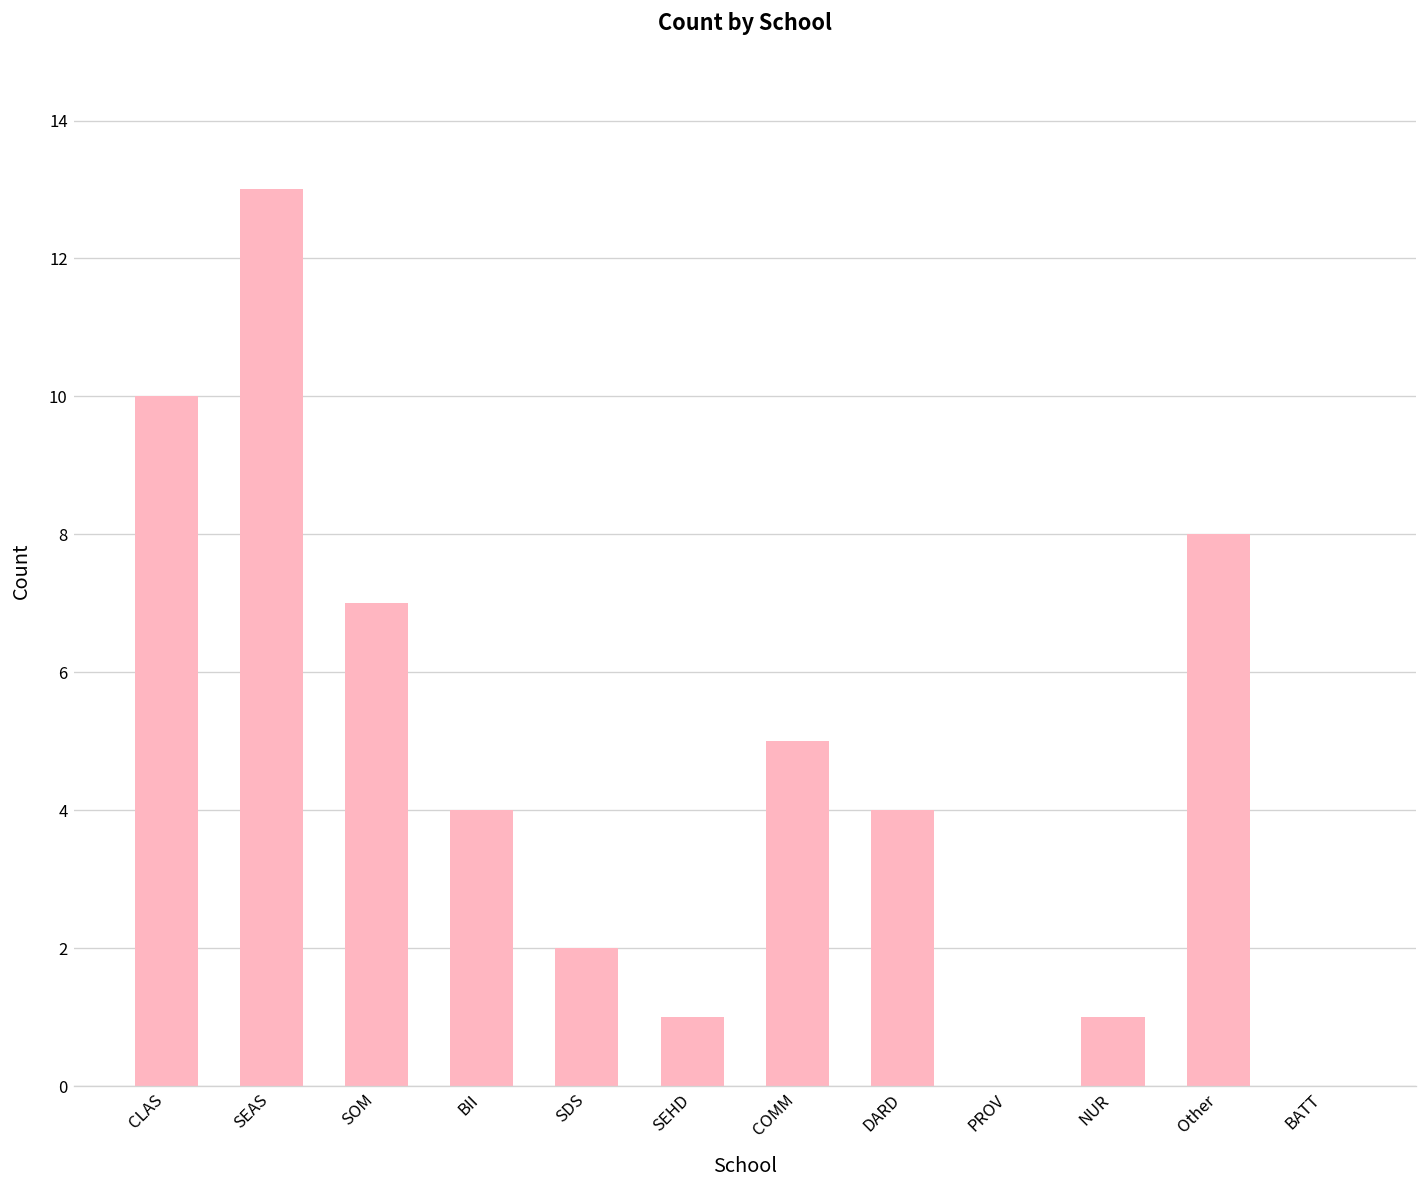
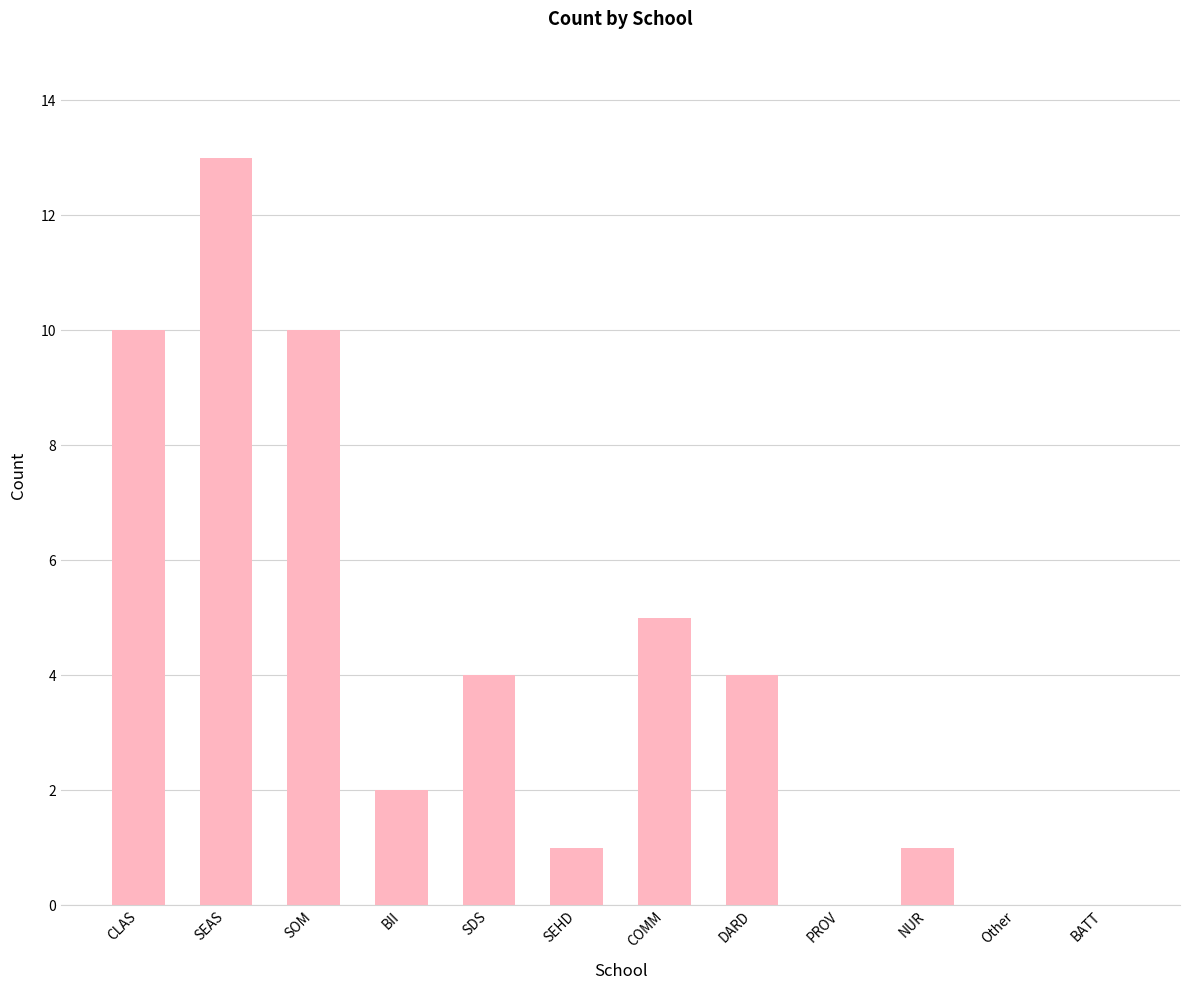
SOM: 7 -> 10
BII: 4 -> 2
SDS: 2 -> 4
Other: 8 -> 0
